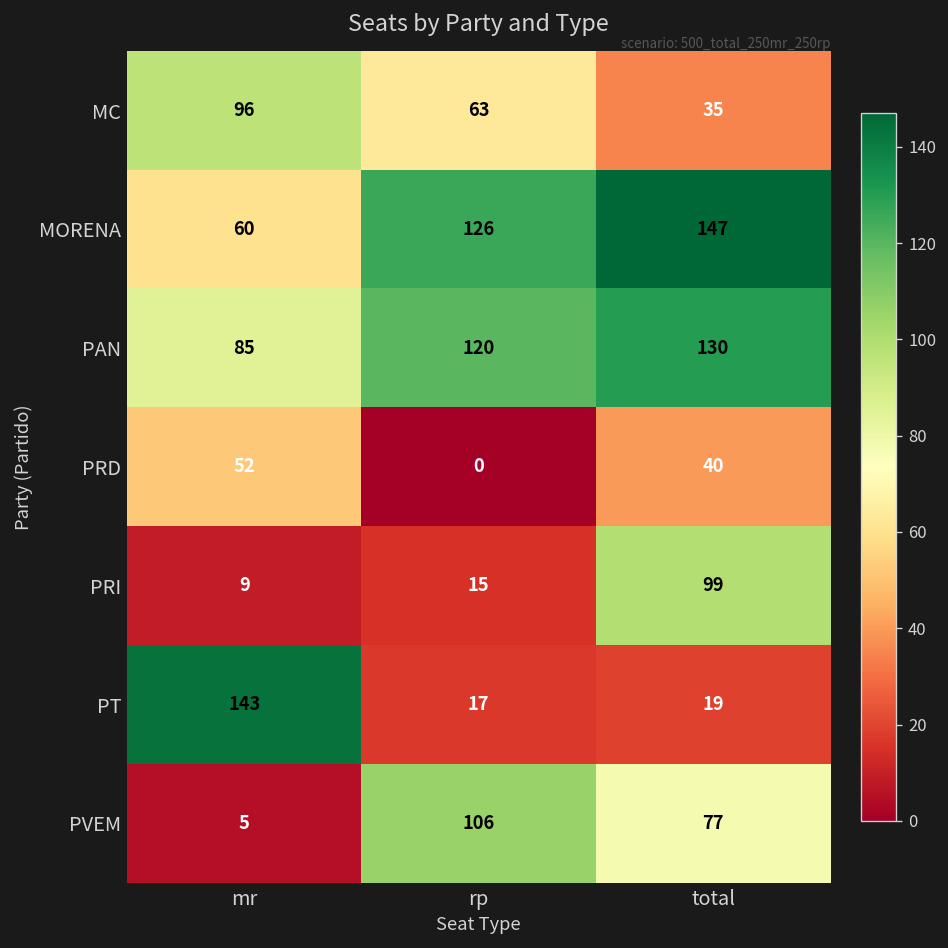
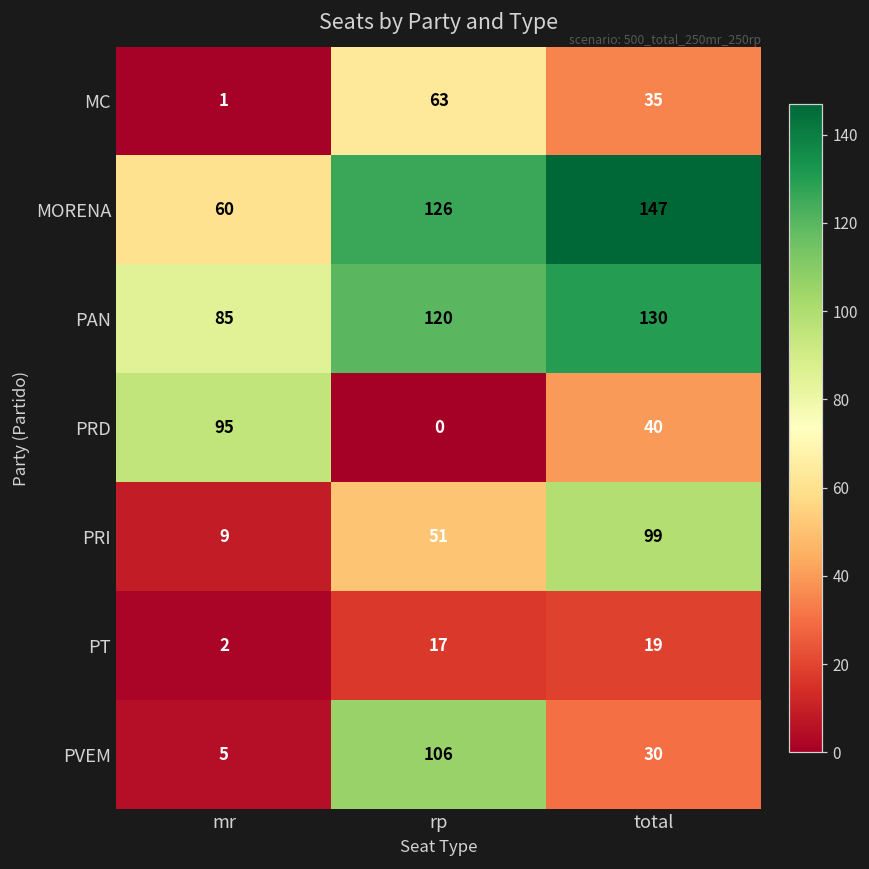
MC, mr: 96 -> 1
PRD, mr: 52 -> 95
PRI, rp: 15 -> 51
PT, mr: 143 -> 2
PVEM, total: 77 -> 30
